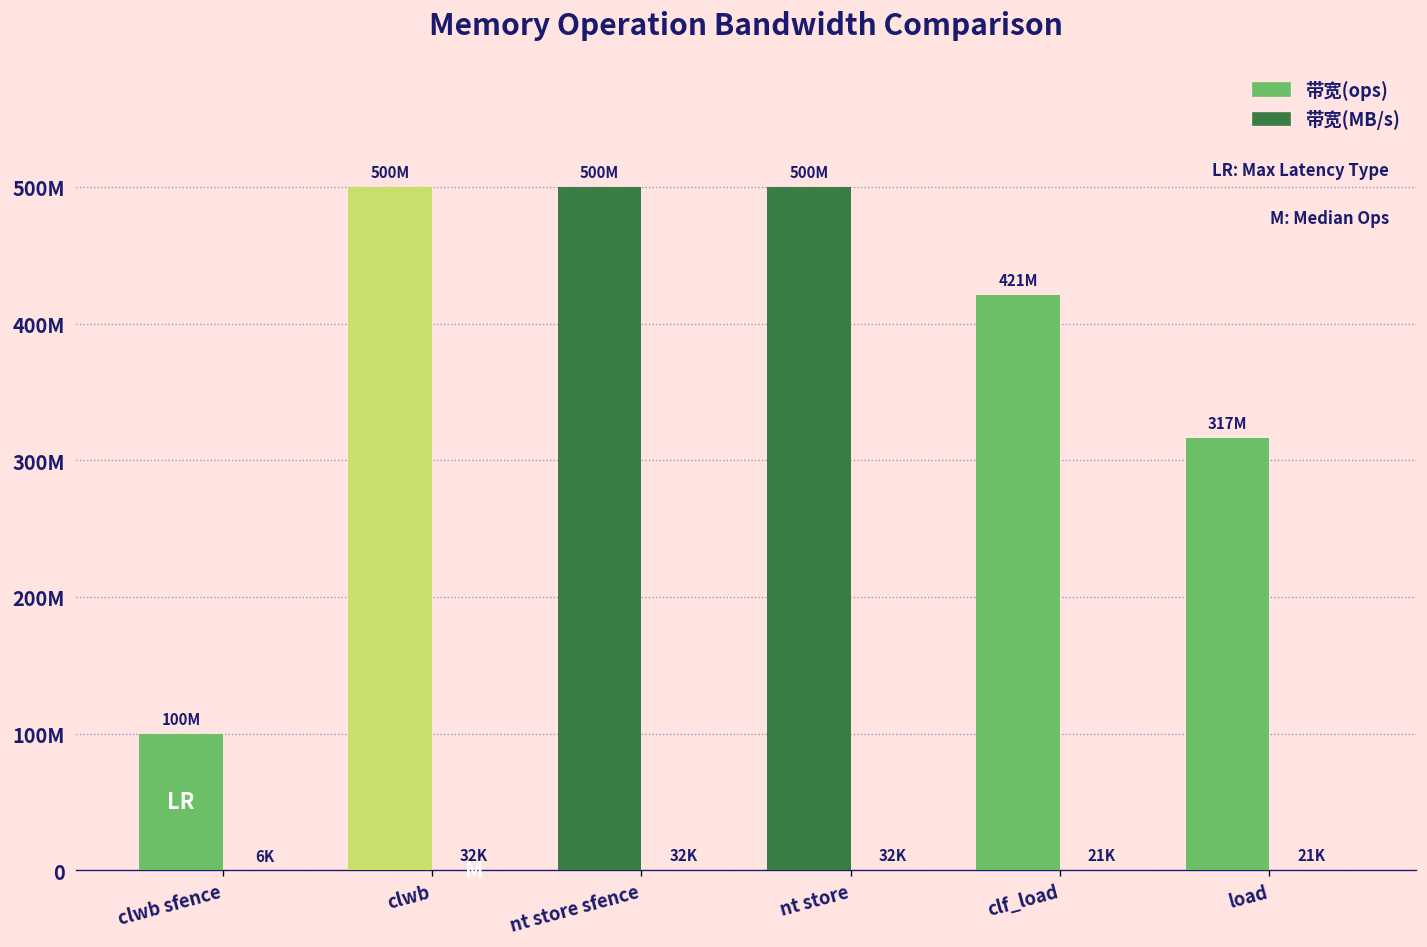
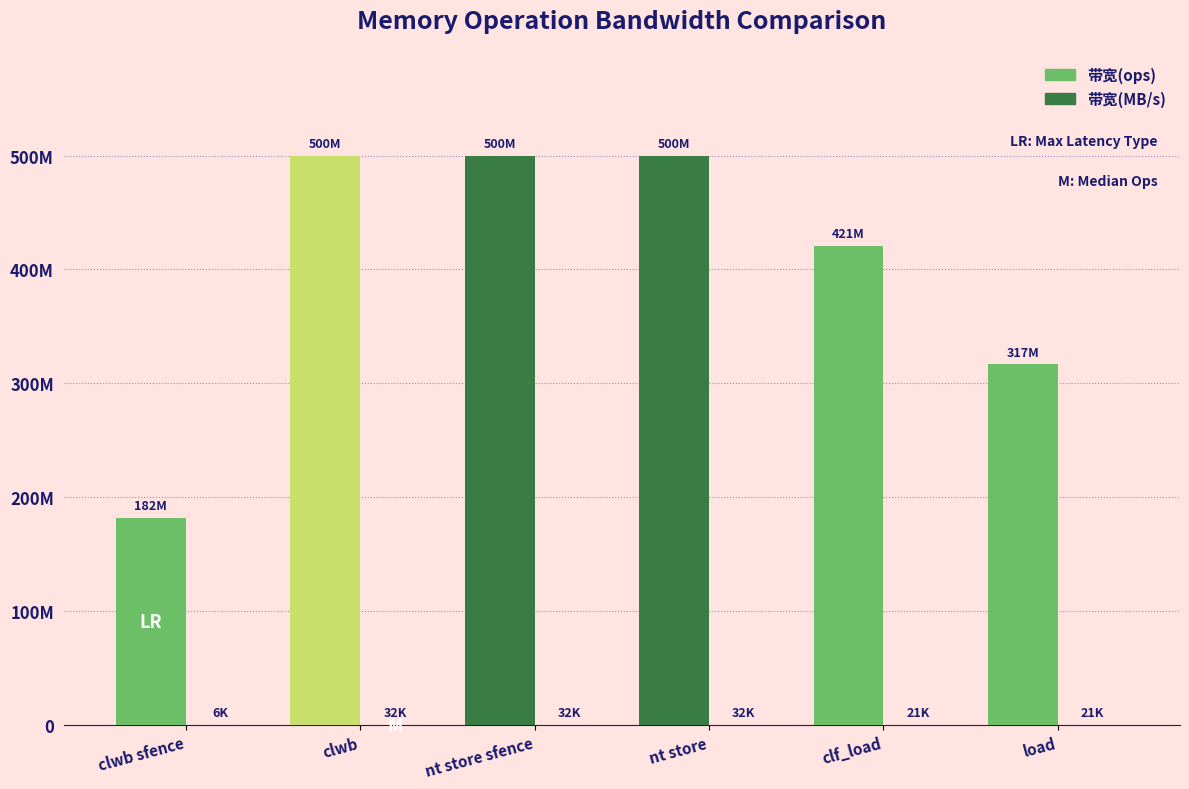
带宽(ops), clwb sfence: 100M -> 182M
